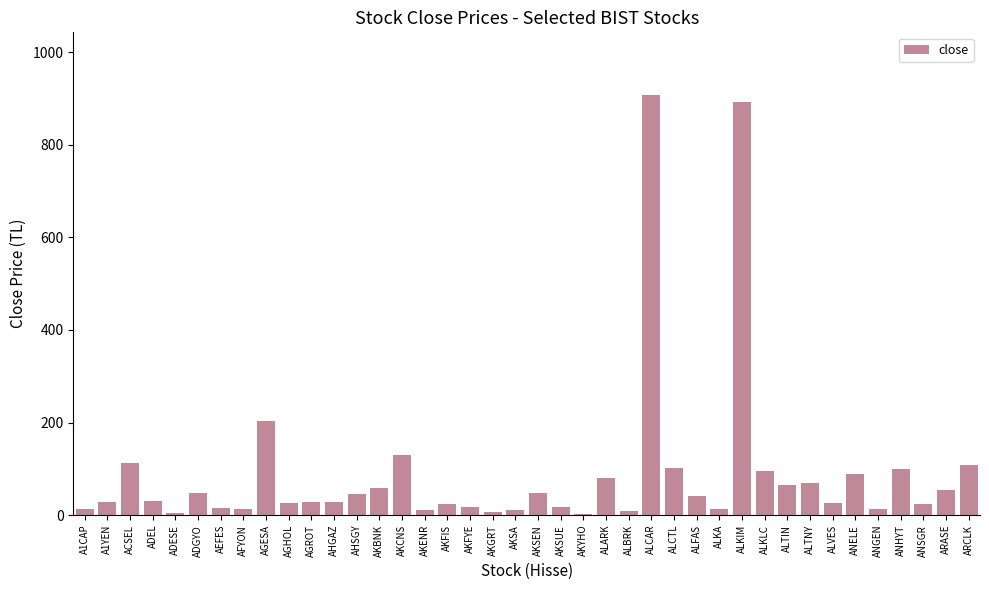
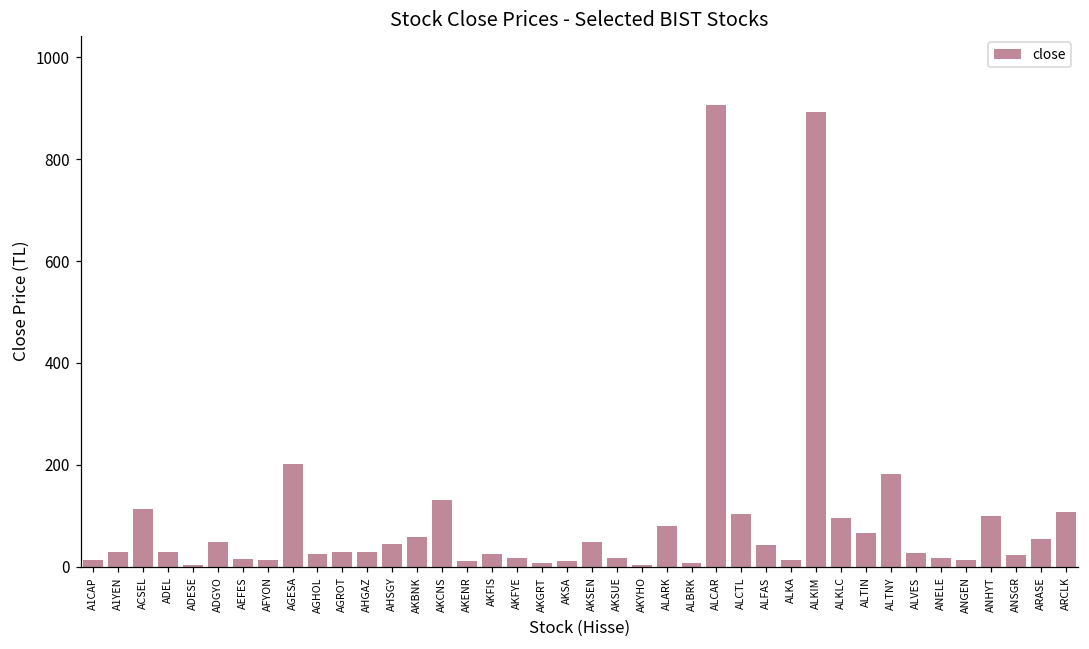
ALTNY: 70 -> 180
ANELE: 90 -> 20
